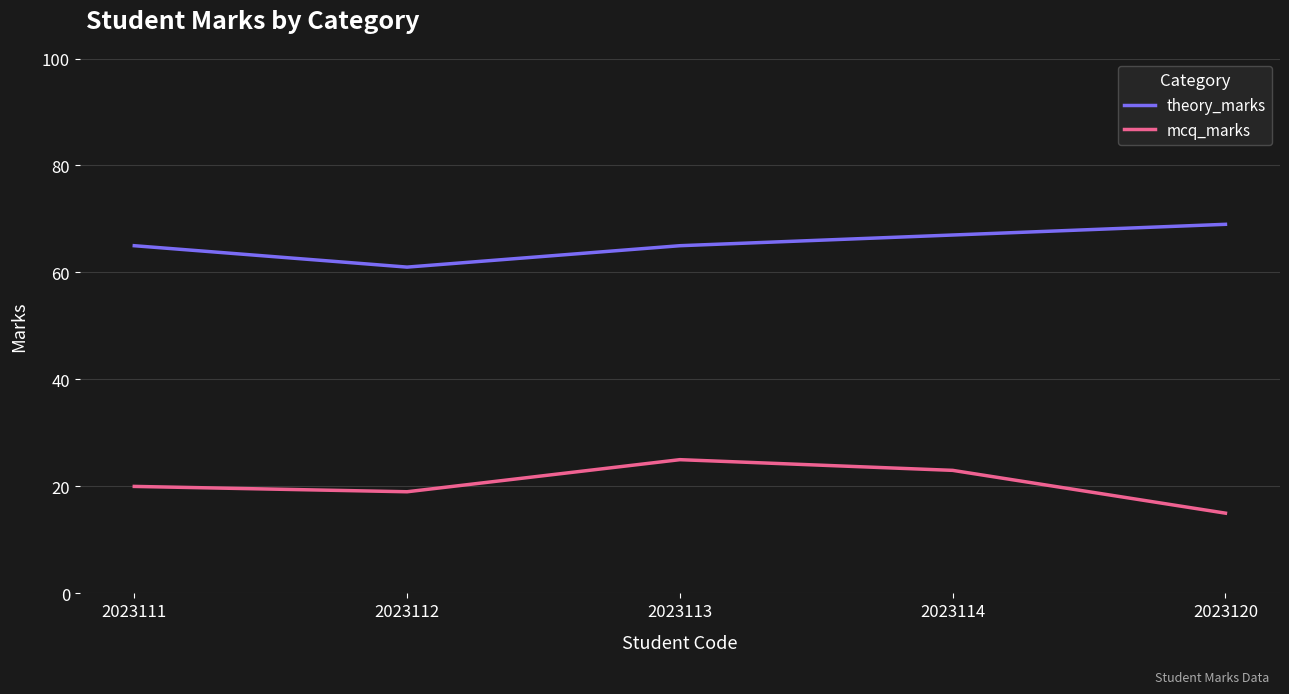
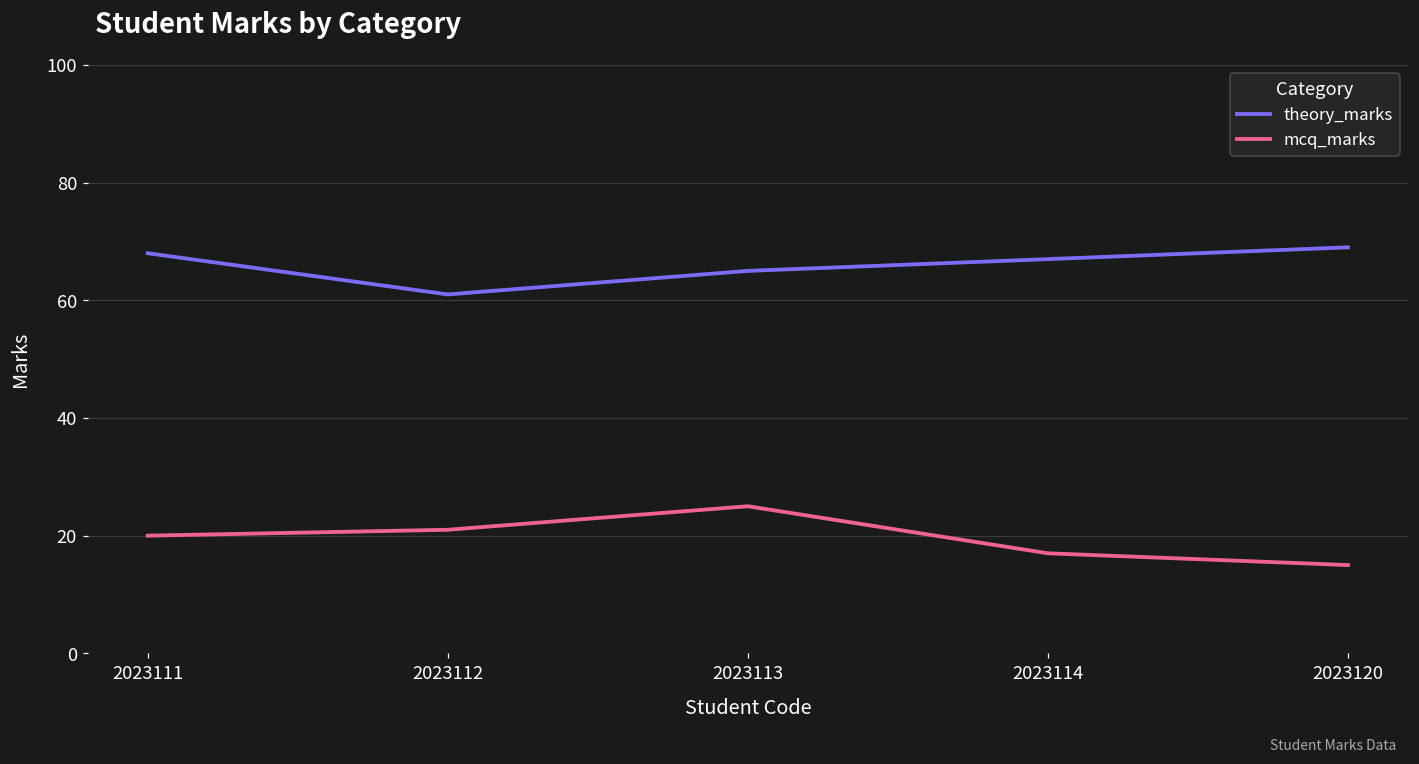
theory_marks, 2023111: 65 -> 68
mcq_marks, 2023112: 19 -> 21
mcq_marks, 2023114: 23 -> 17
